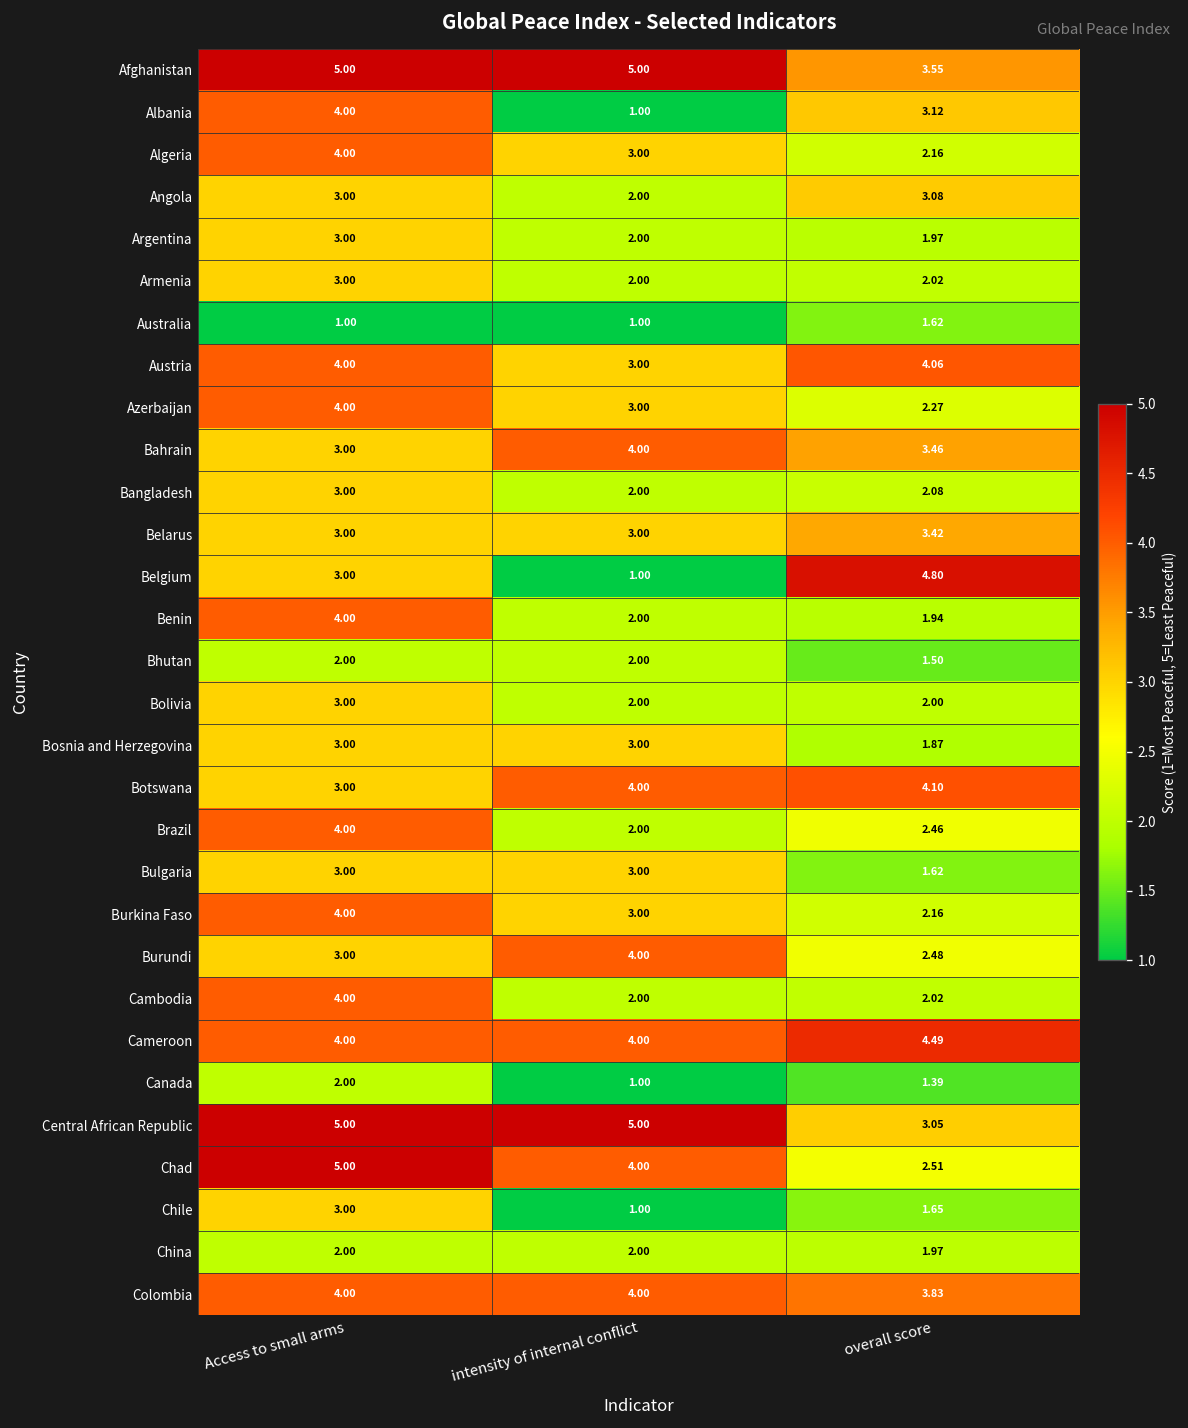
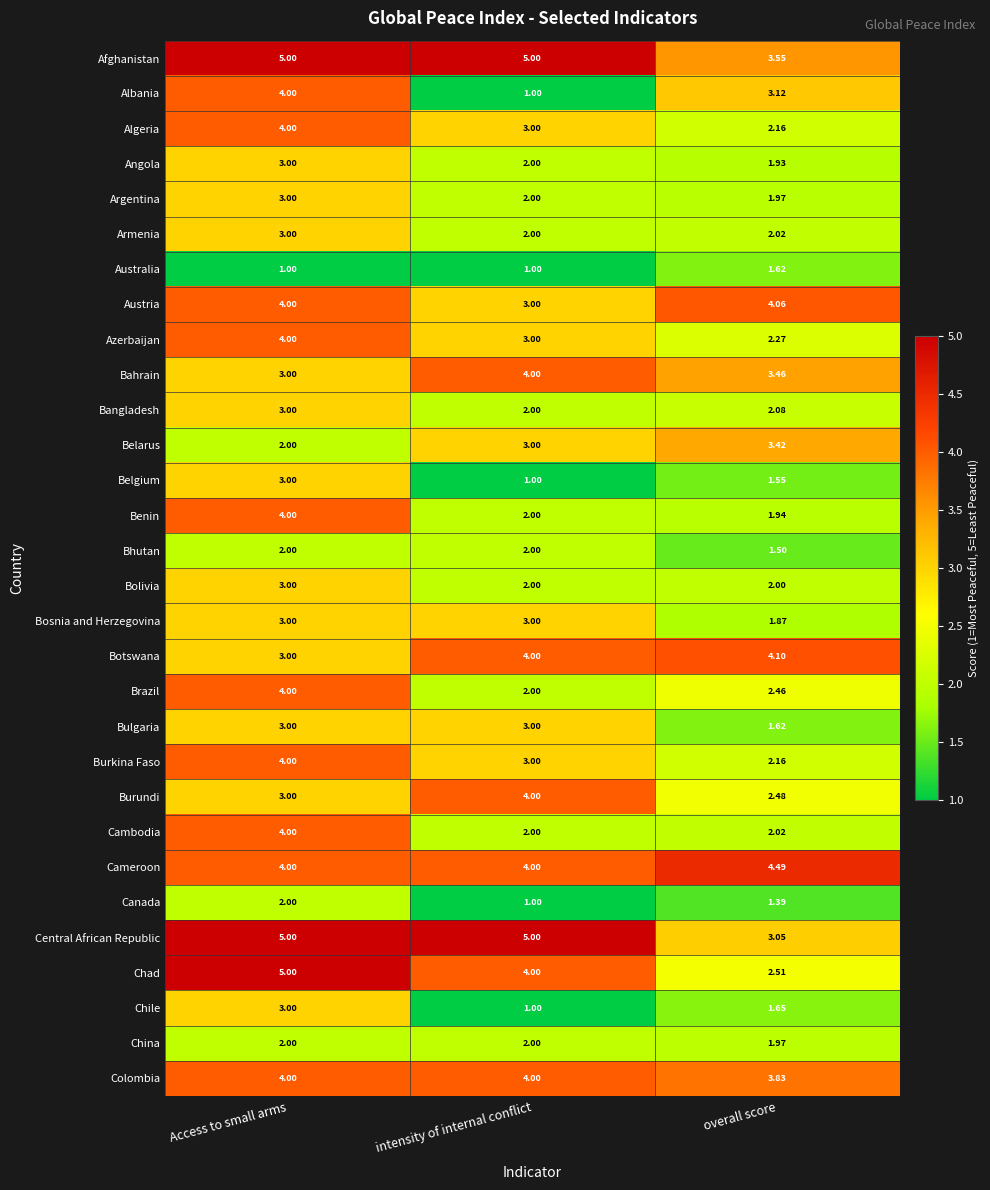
Angola, overall score: 3.08 -> 1.93
Belarus, Access to small arms: 3.00 -> 2.00
Belgium, overall score: 4.80 -> 1.55
